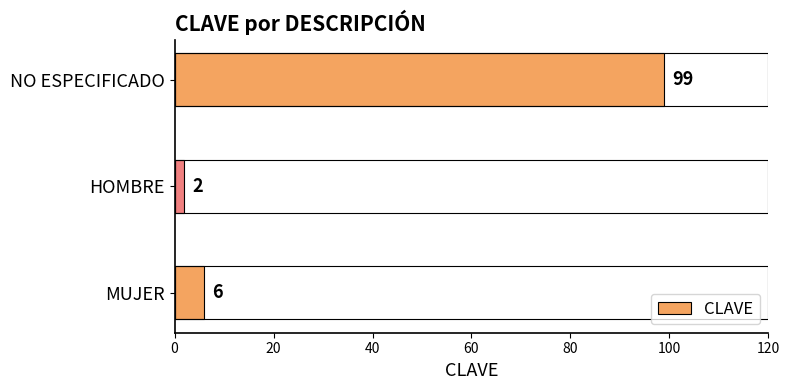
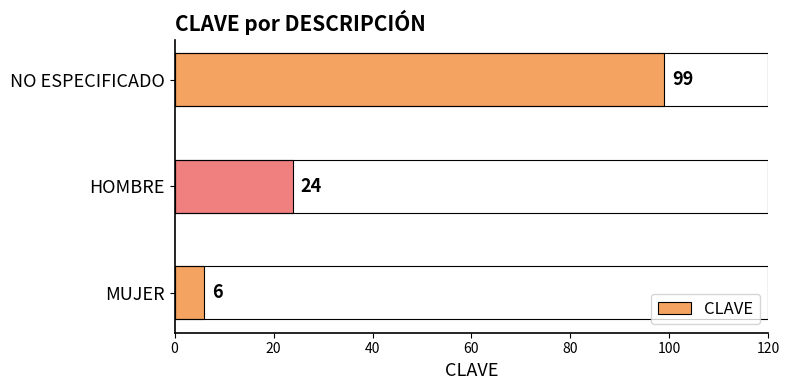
HOMBRE: 2 -> 24
